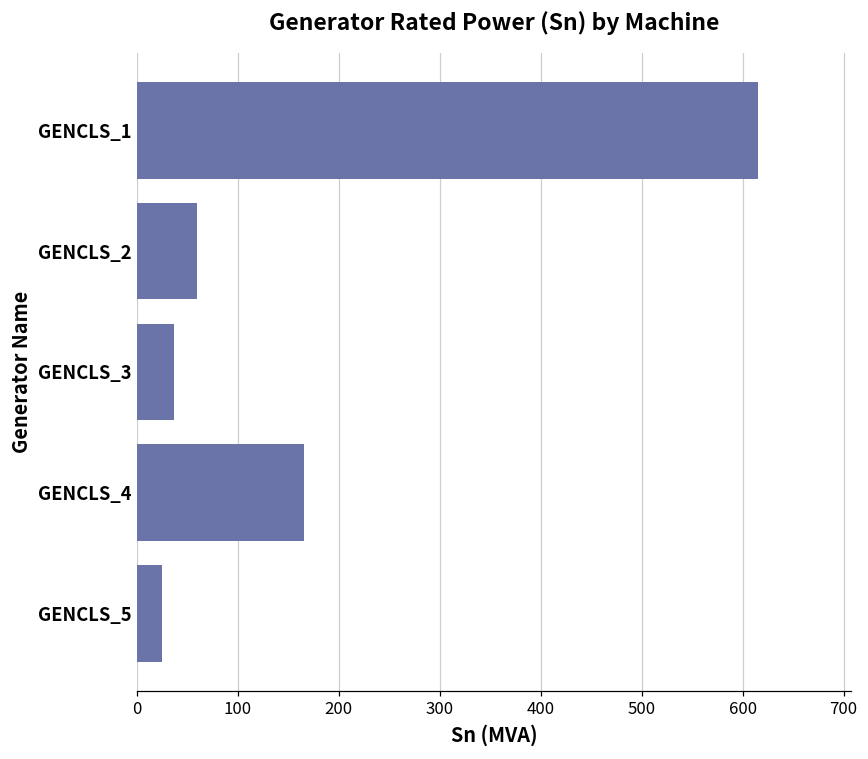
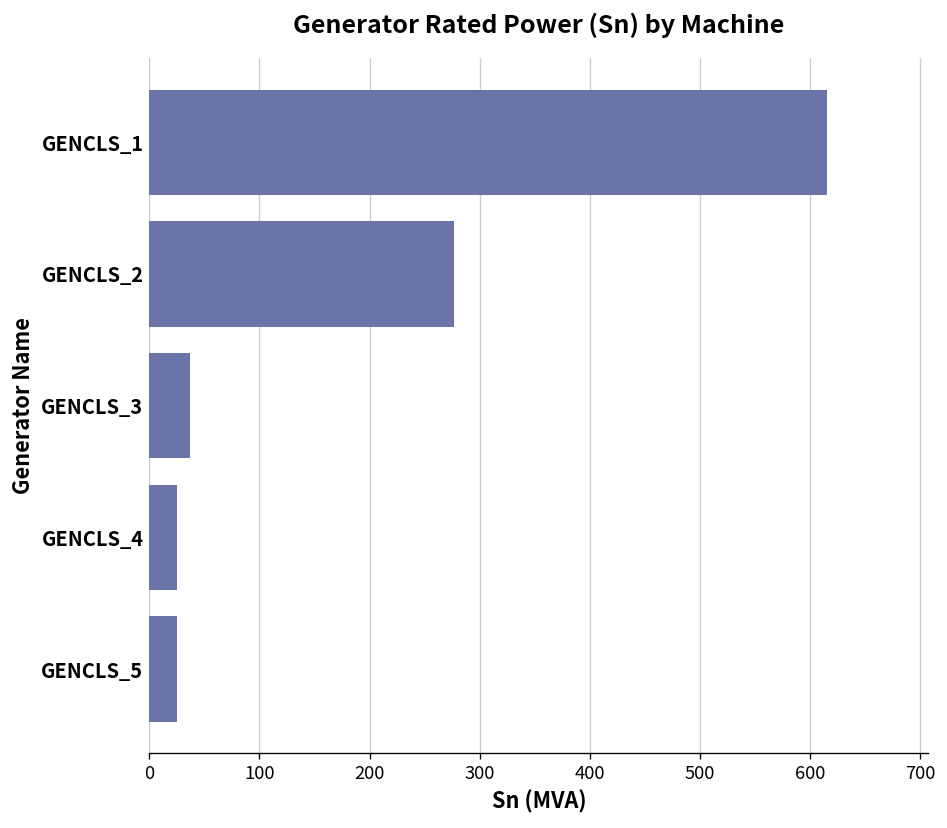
GENCLS_2: 60 -> 280
GENCLS_4: 170 -> 30
